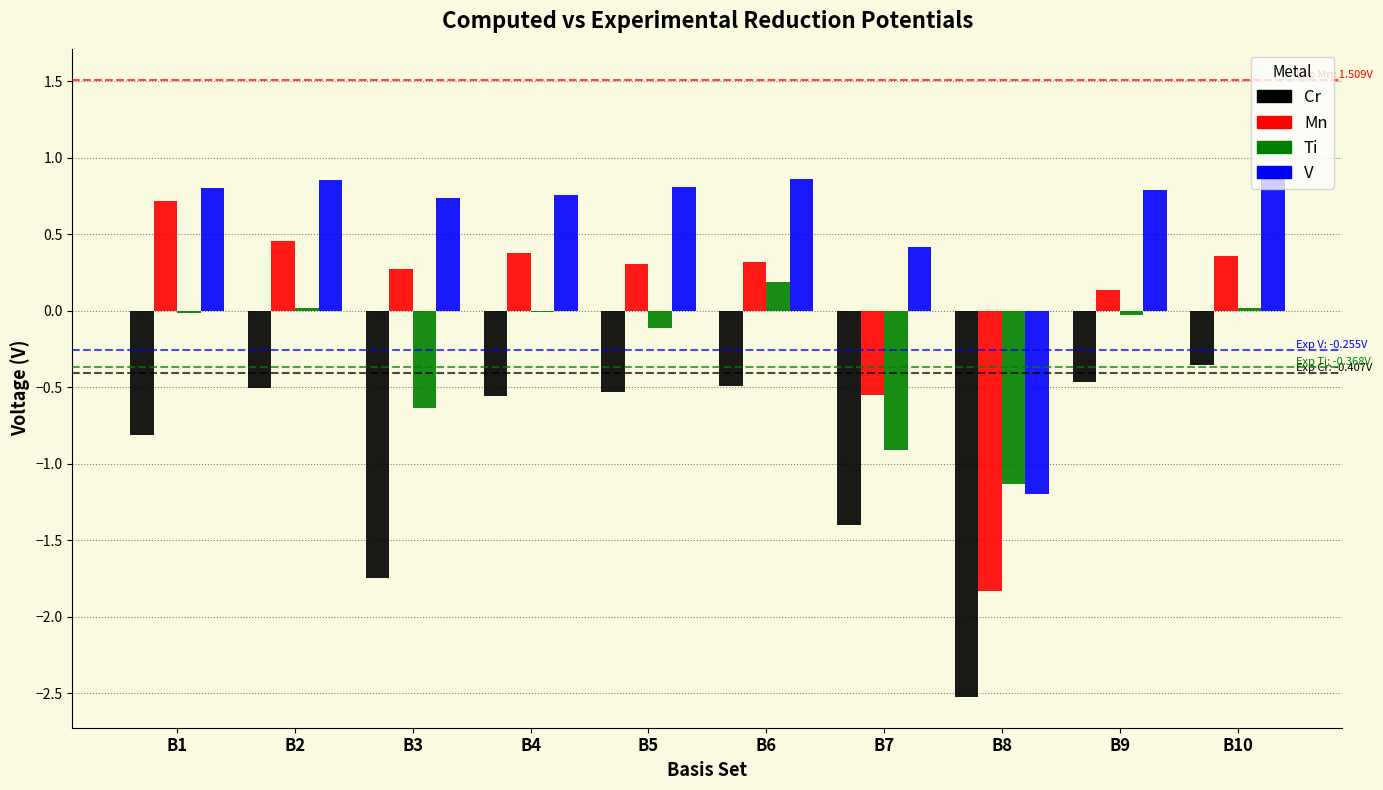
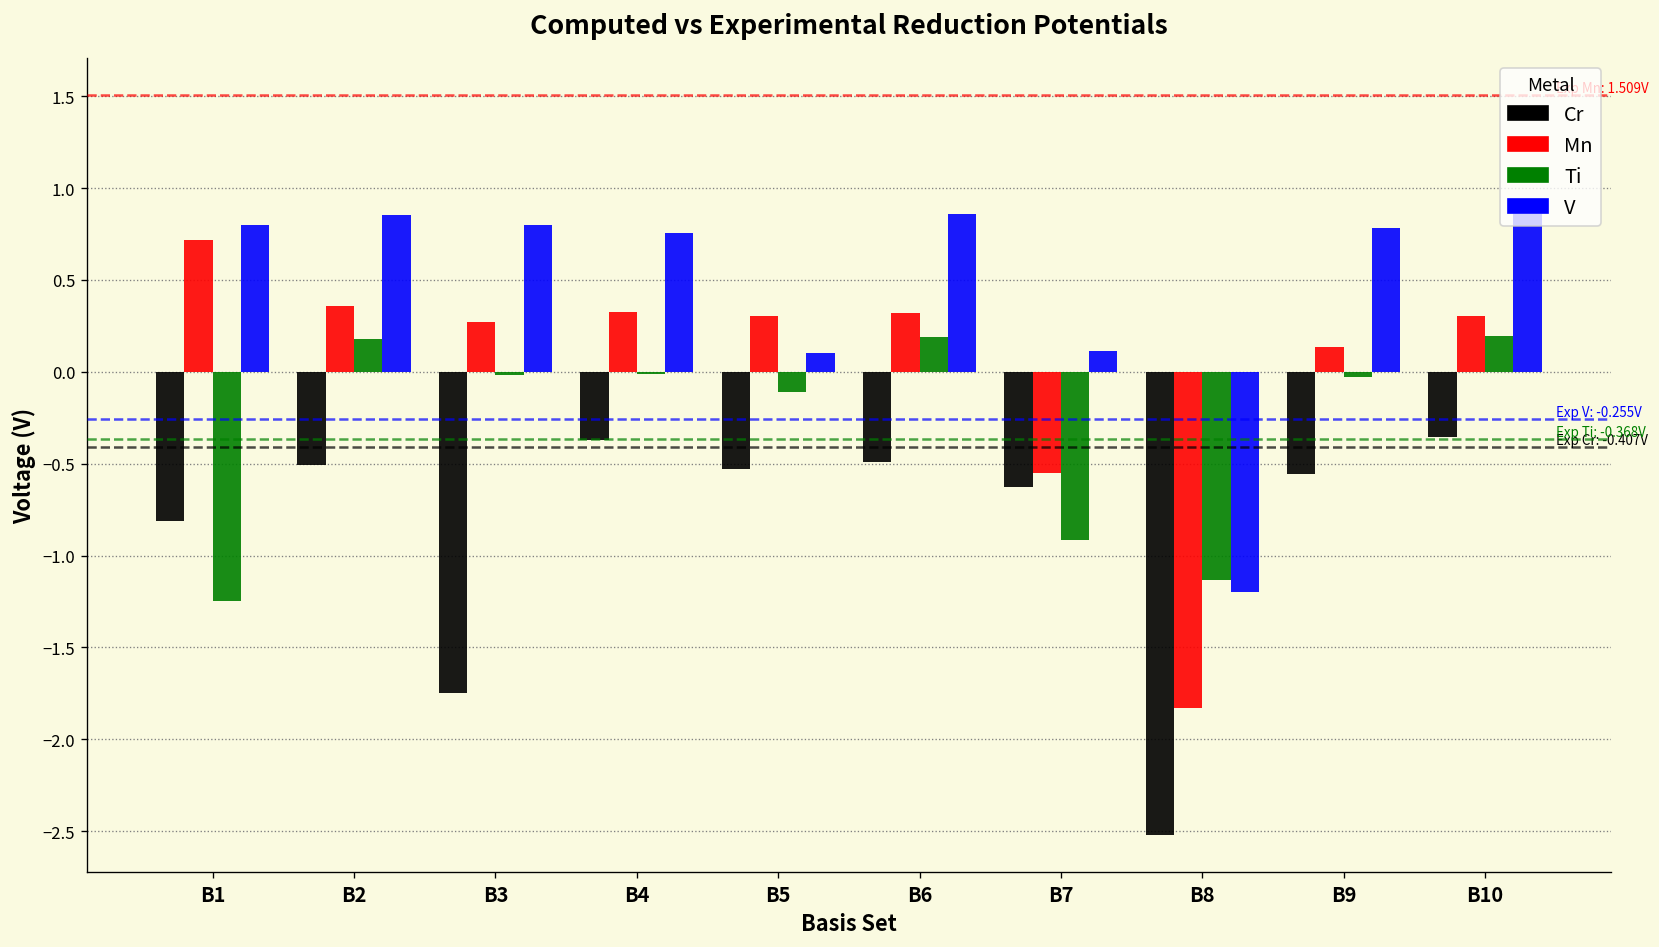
Ti, B1: -0.02 -> -1.25
Mn, B2: 0.46 -> 0.36
Ti, B2: 0.02 -> 0.18
Ti, B3: -0.63 -> -0.02
V, B3: 0.74 -> 0.80
Cr, B4: -0.55 -> -0.37
Mn, B4: 0.38 -> 0.32
V, B5: 0.81 -> 0.10
Cr, B7: -1.40 -> -0.63
V, B7: 0.42 -> 0.11
Cr, B9: -0.47 -> -0.56
Mn, B10: 0.36 -> 0.30
Ti, B10: 0.02 -> 0.19
